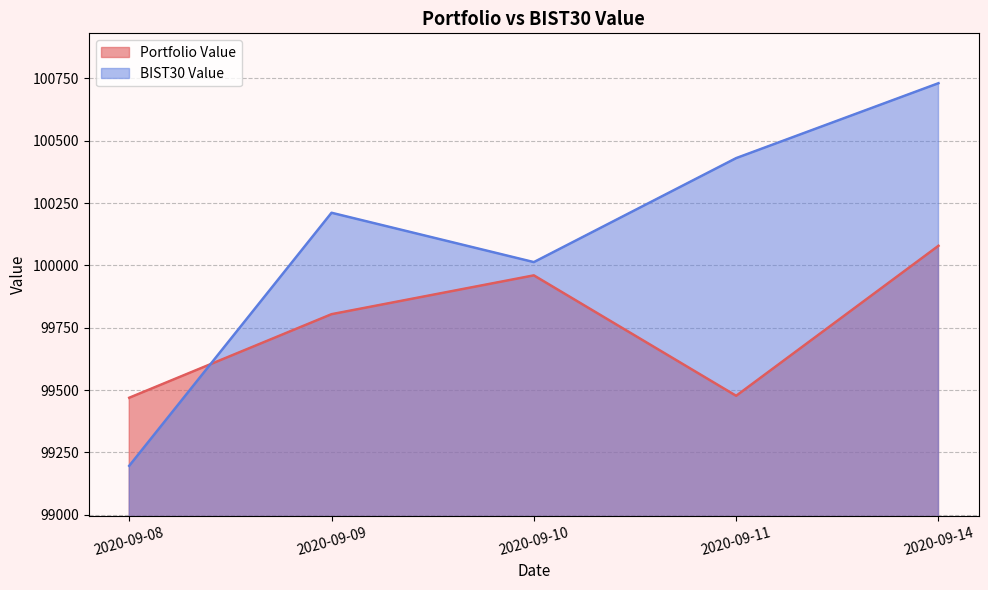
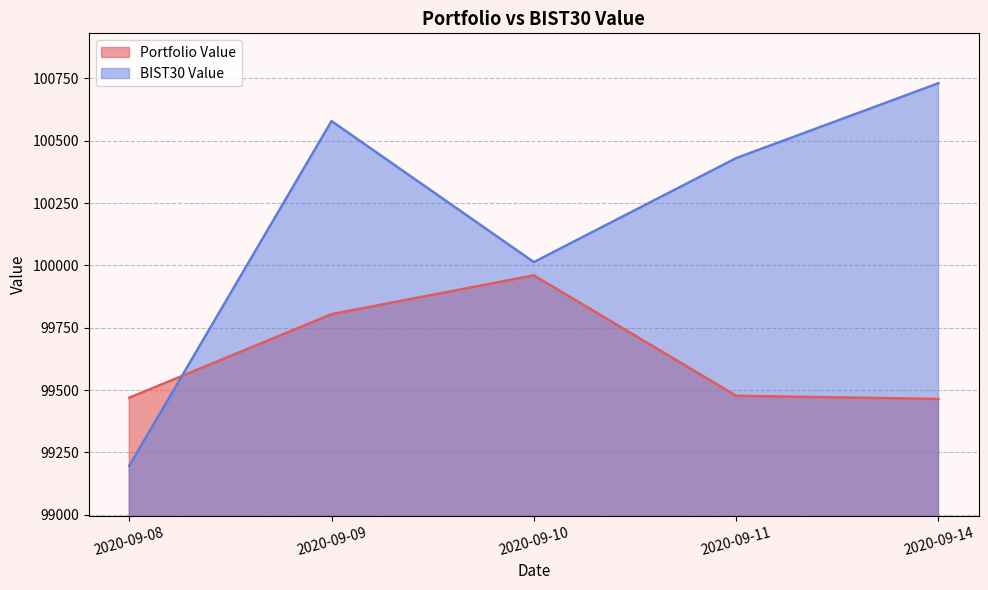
BIST30 Value, 2020-09-09: 100210 -> 100580
Portfolio Value, 2020-09-14: 100080 -> 99460
